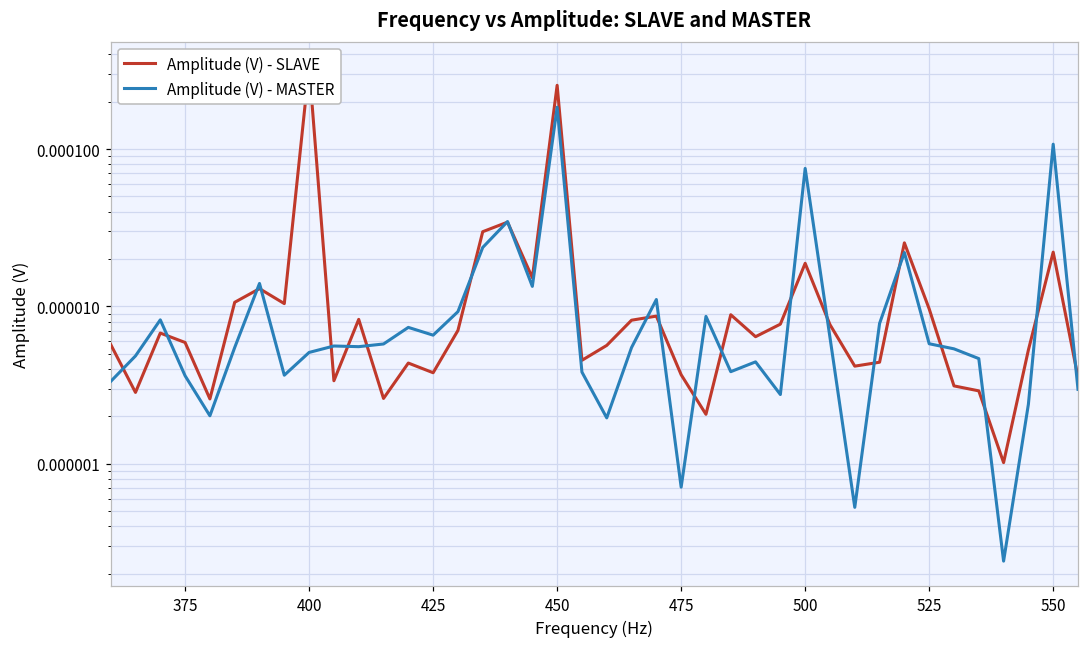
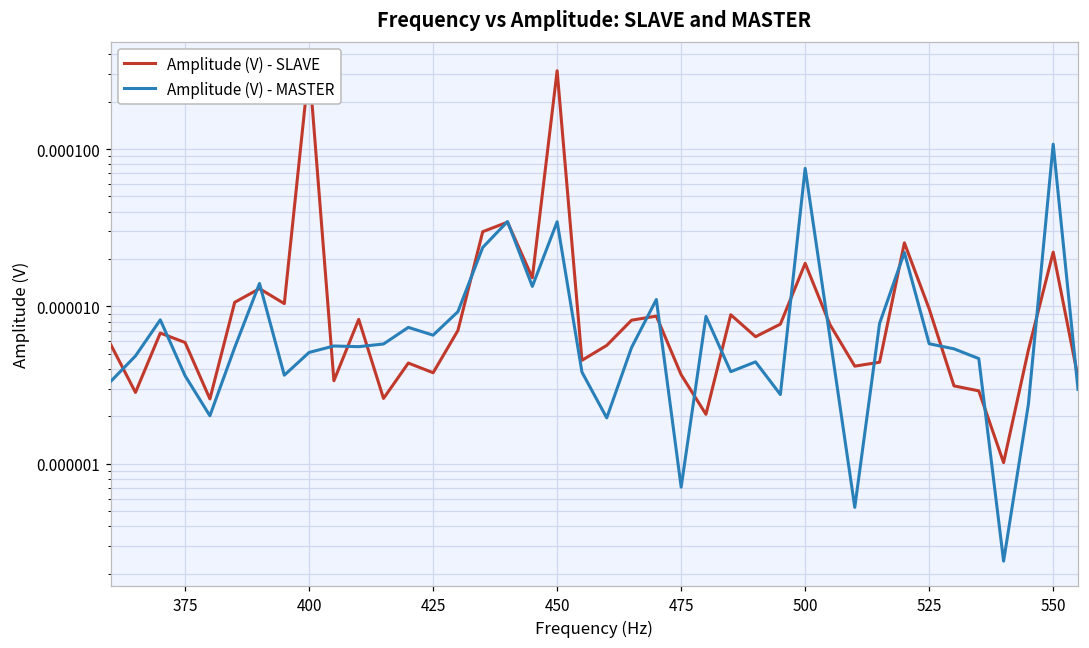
Amplitude (V) - SLAVE, 450: 0.00025 -> 0.00031
Amplitude (V) - MASTER, 450: 0.00018 -> 0.000035
